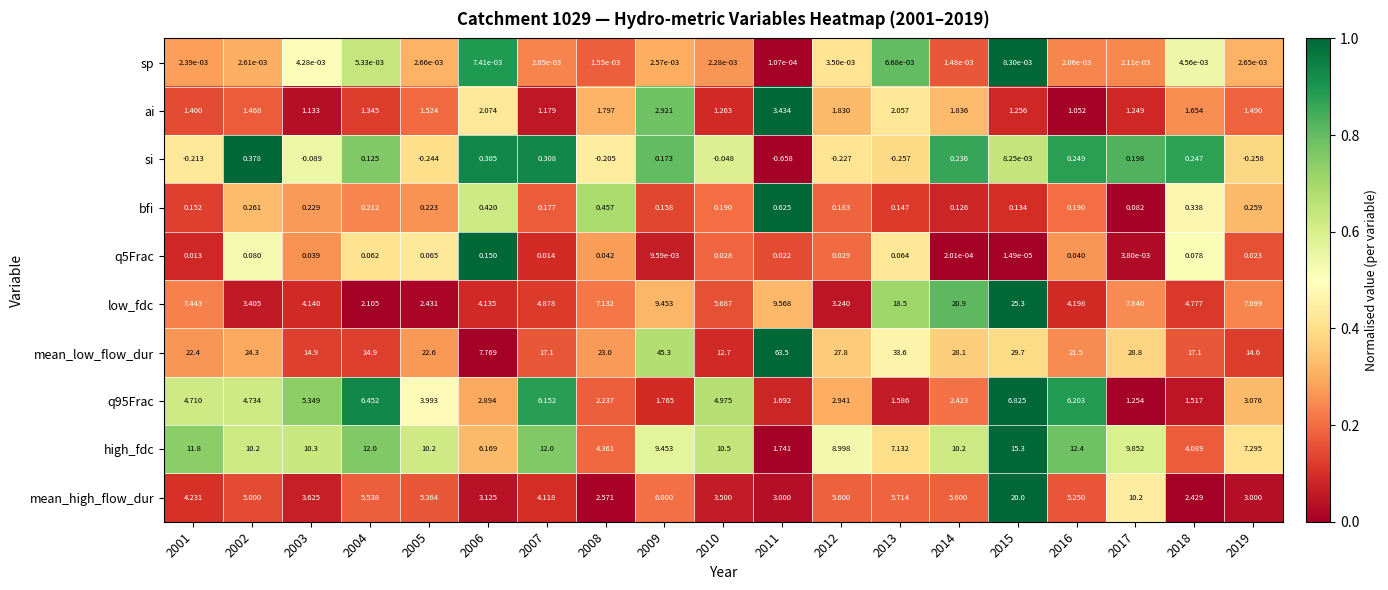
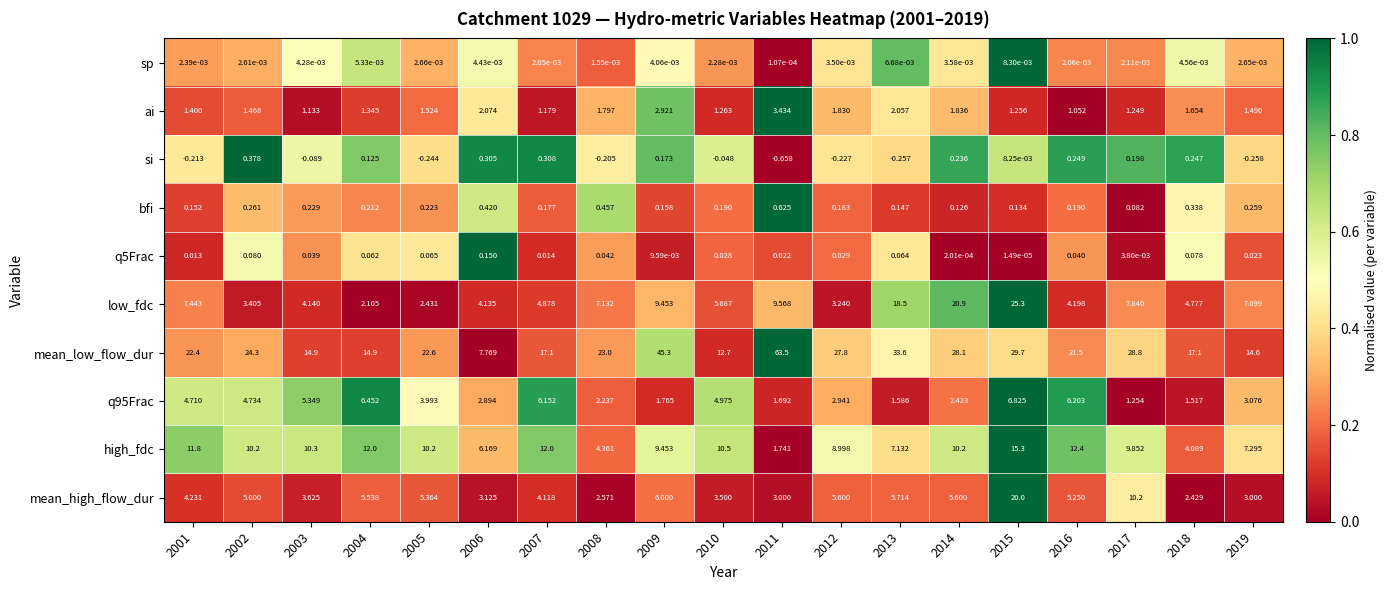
sp, 2006: 7.41e-03 -> 4.43e-03
sp, 2009: 2.57e-03 -> 4.06e-03
sp, 2014: 1.48e-03 -> 3.58e-03
